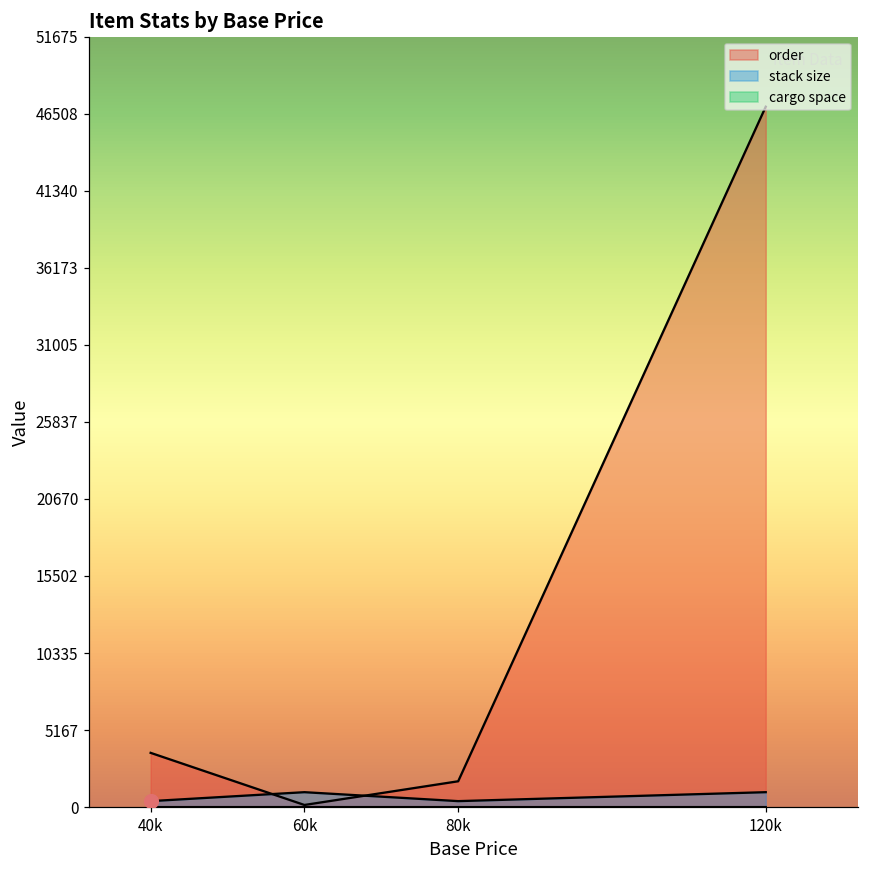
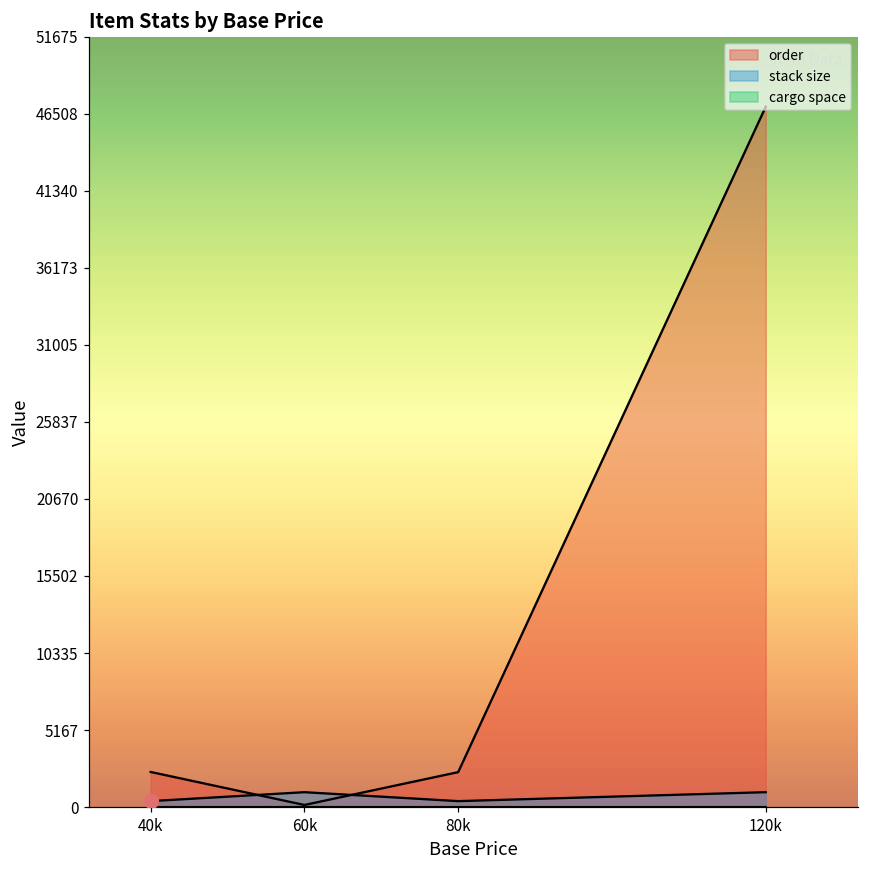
order, 40k: 3600 -> 2400
order, 80k: 1700 -> 2300
